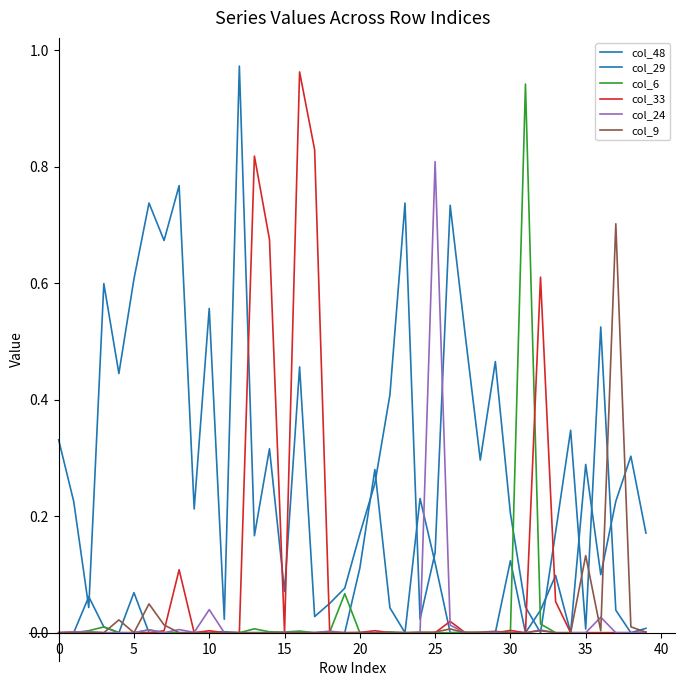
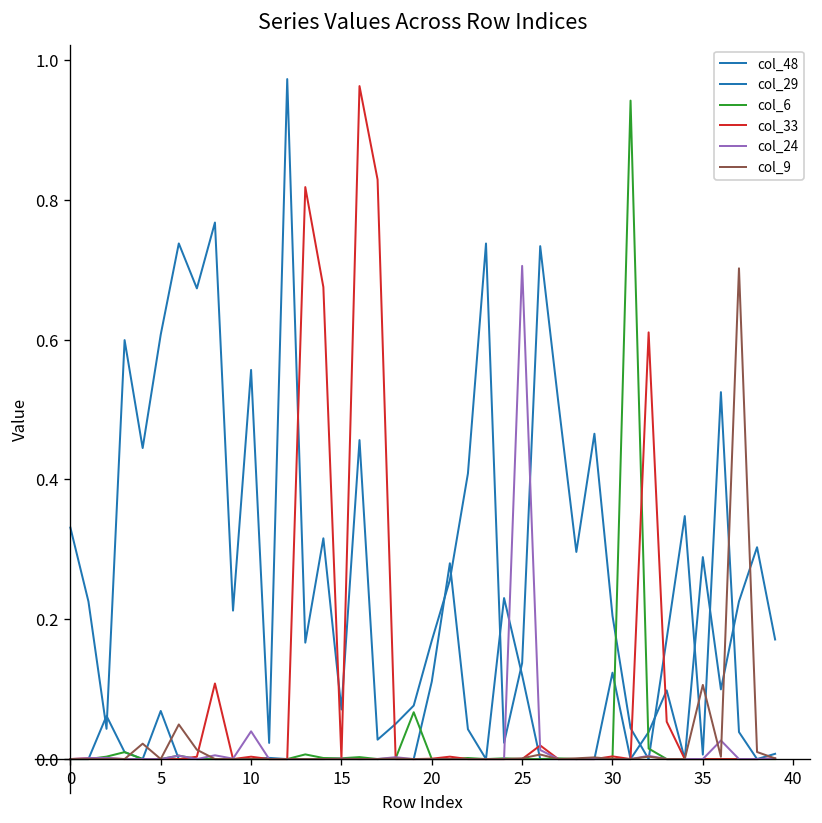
col_24, 25: 0.81 -> 0.71
col_9, 35: 0.13 -> 0.11
